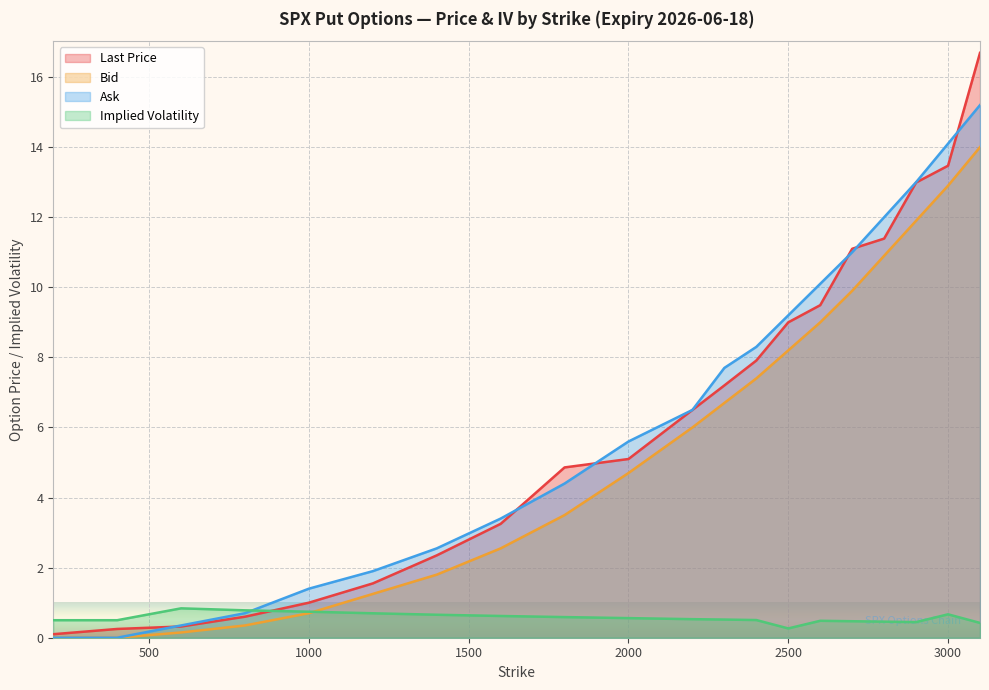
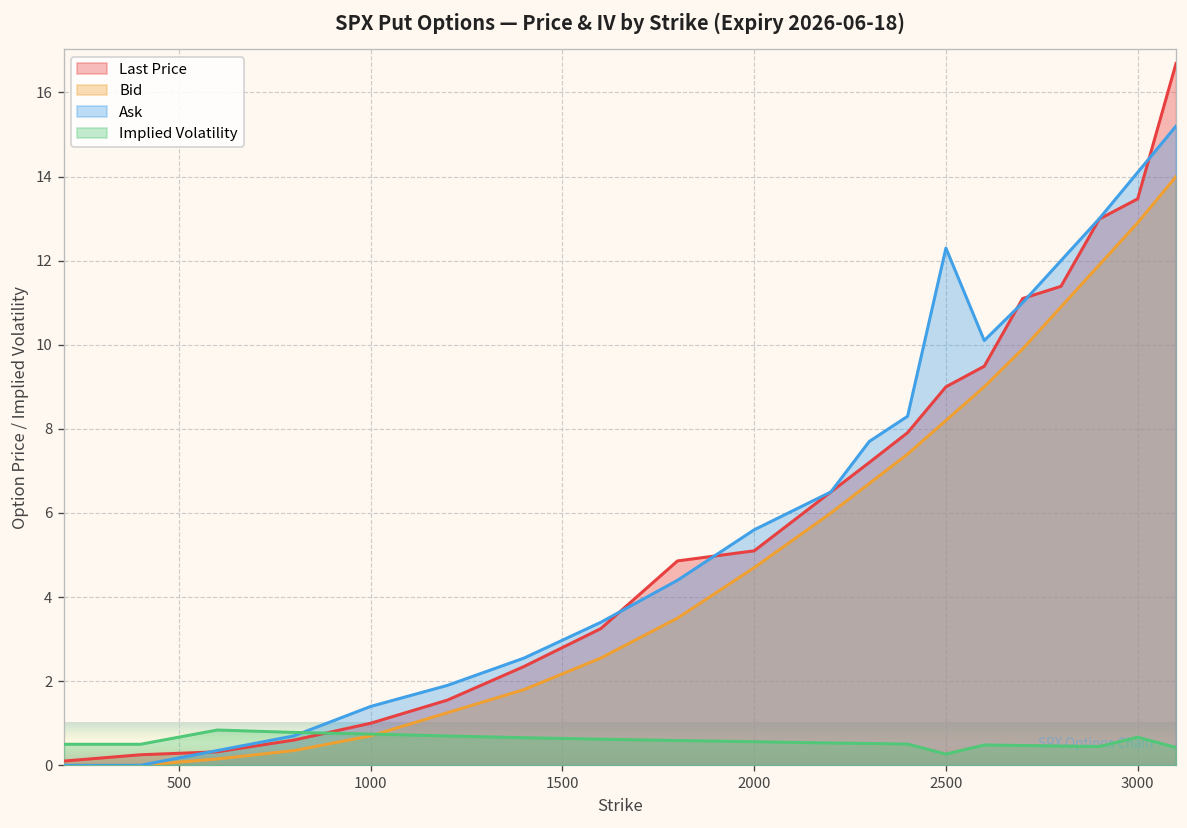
Ask, 2500: 9.2 -> 12.3
